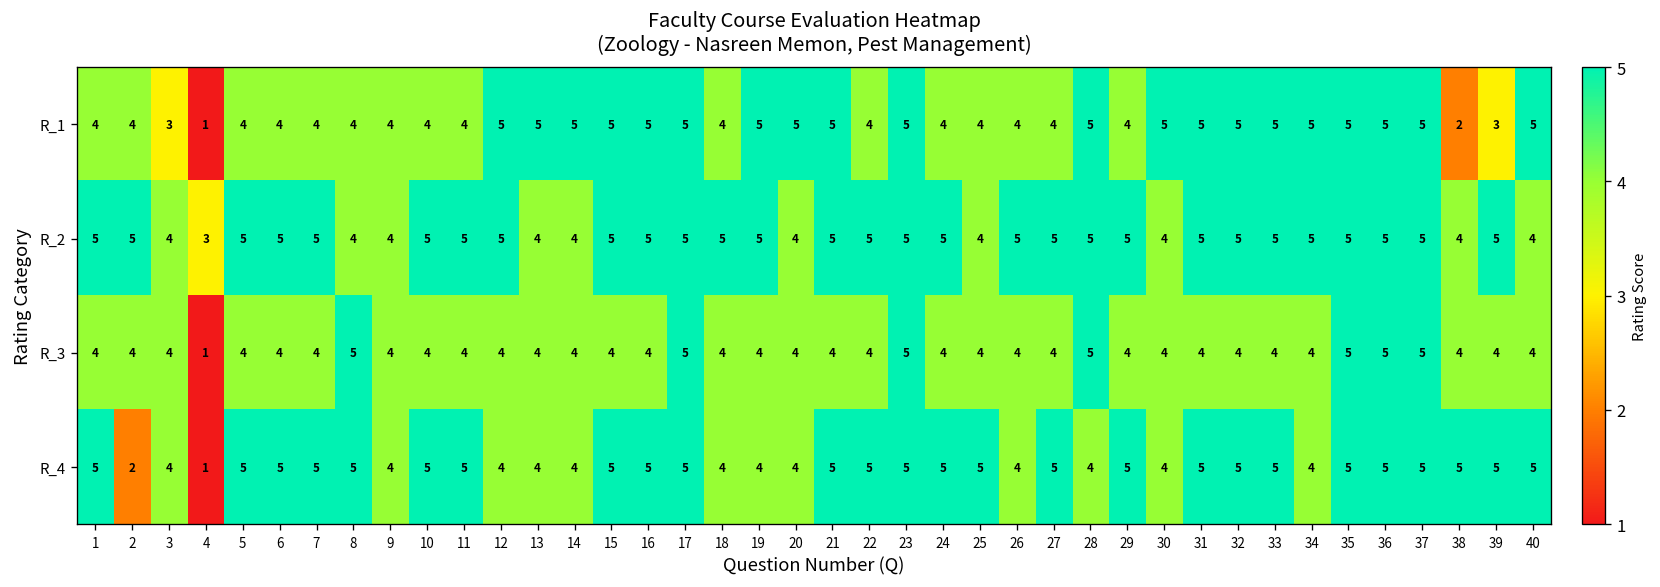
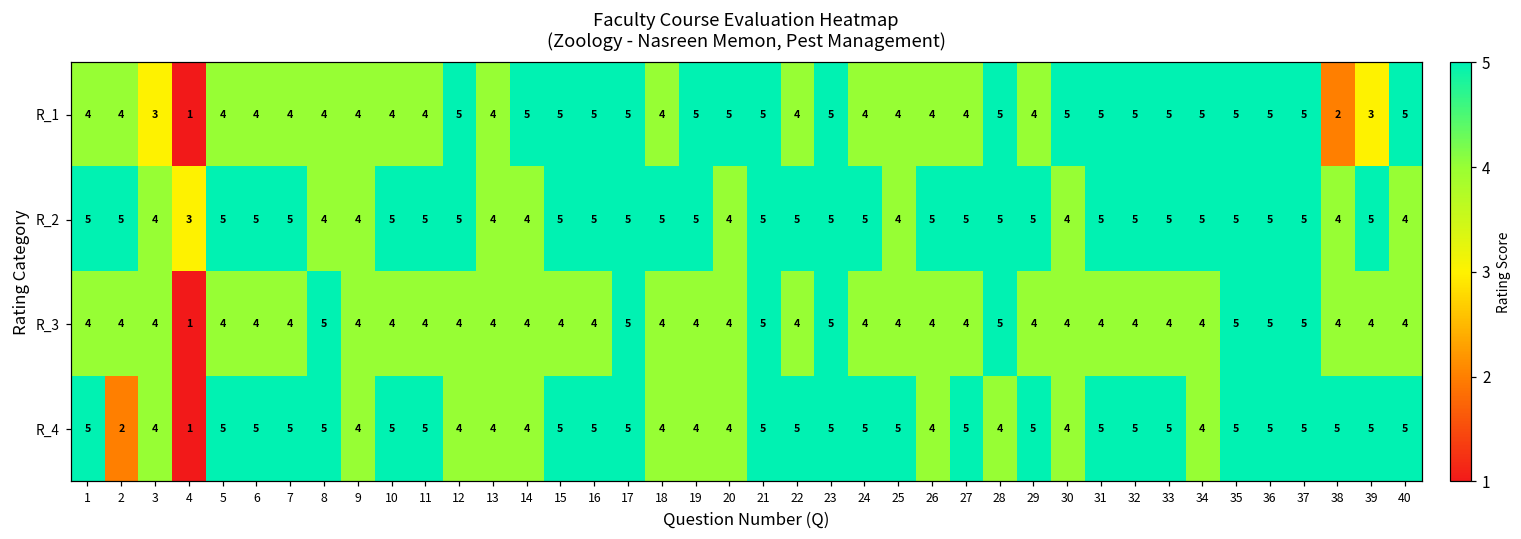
R_1, 13: 5 -> 4
R_3, 21: 4 -> 5
